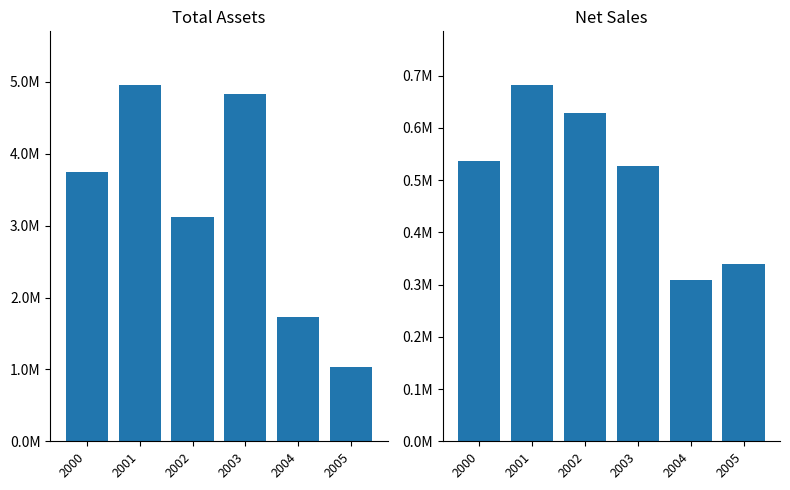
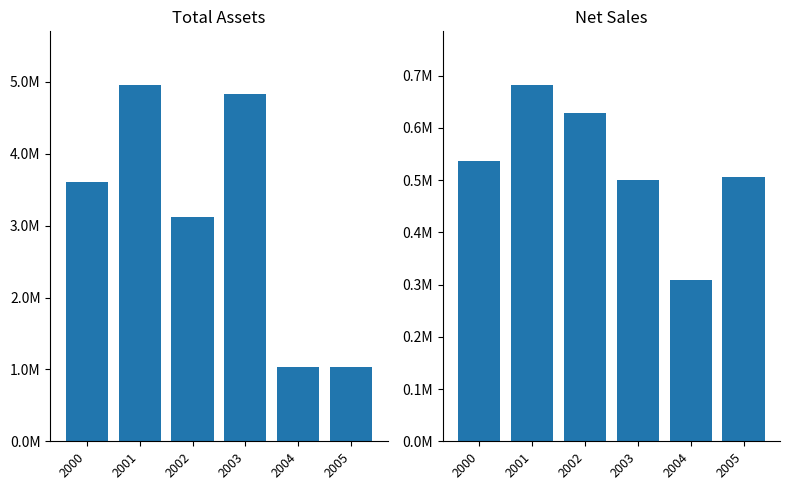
Total Assets, 2000: 3700000 -> 3600000
Total Assets, 2004: 1700000 -> 1000000
Net Sales, 2003: 530000 -> 500000
Net Sales, 2005: 340000 -> 510000
